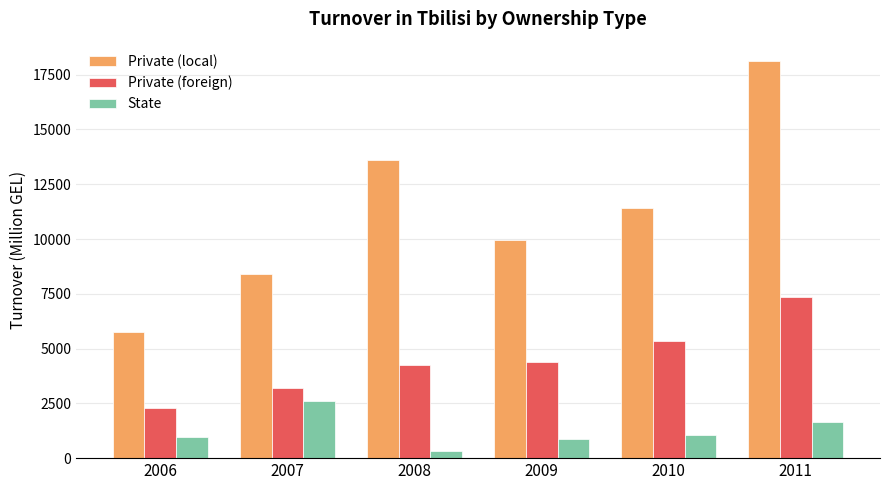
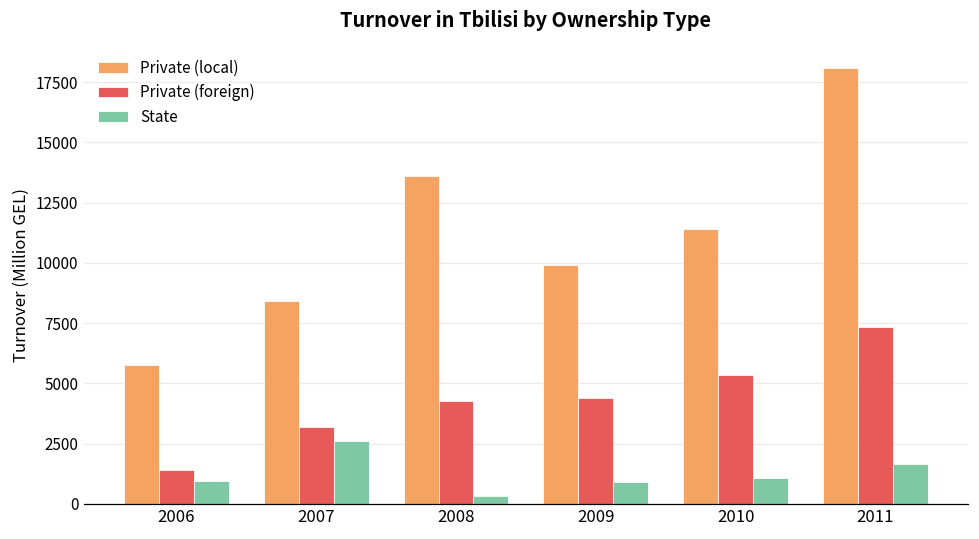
Private (foreign), 2006: 2300 -> 1400
